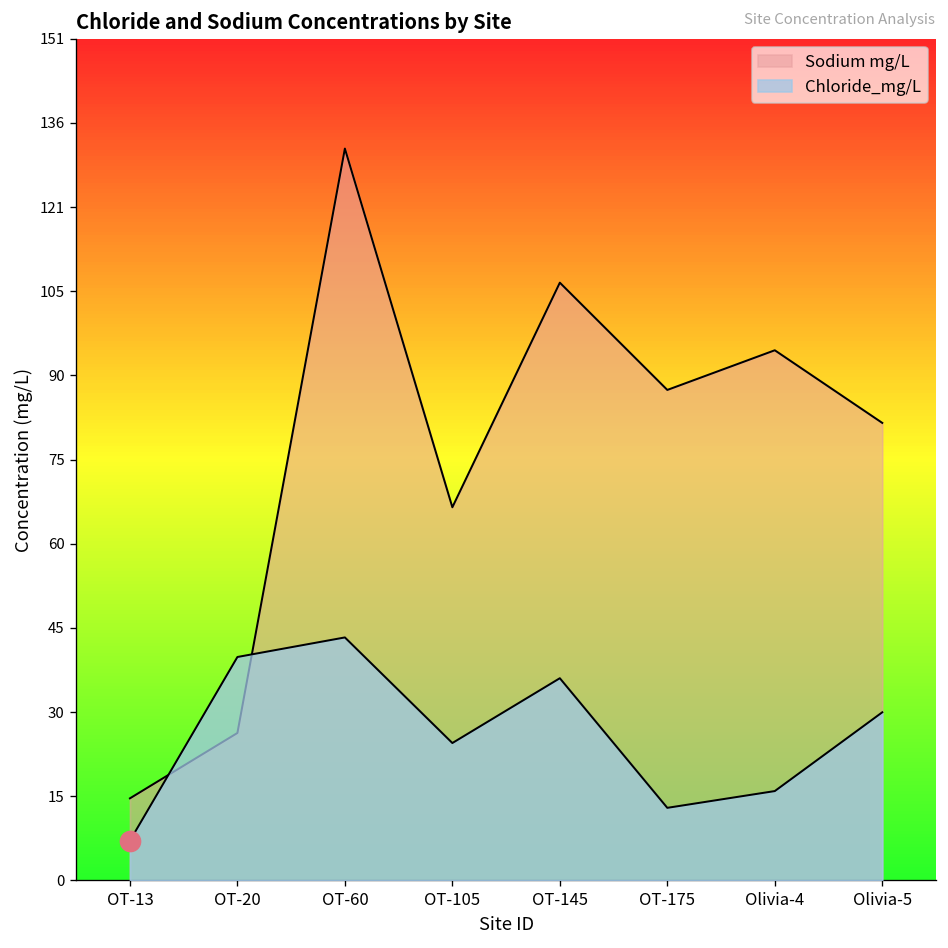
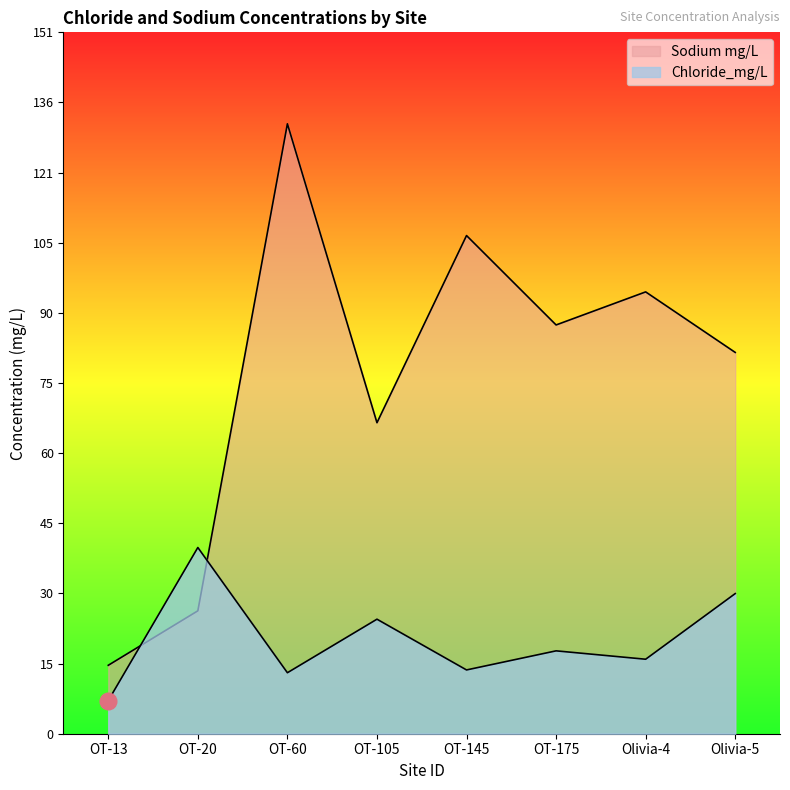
Chloride_mg/L, OT-60: 44 -> 13
Chloride_mg/L, OT-145: 36 -> 14
Chloride_mg/L, OT-175: 13 -> 18
